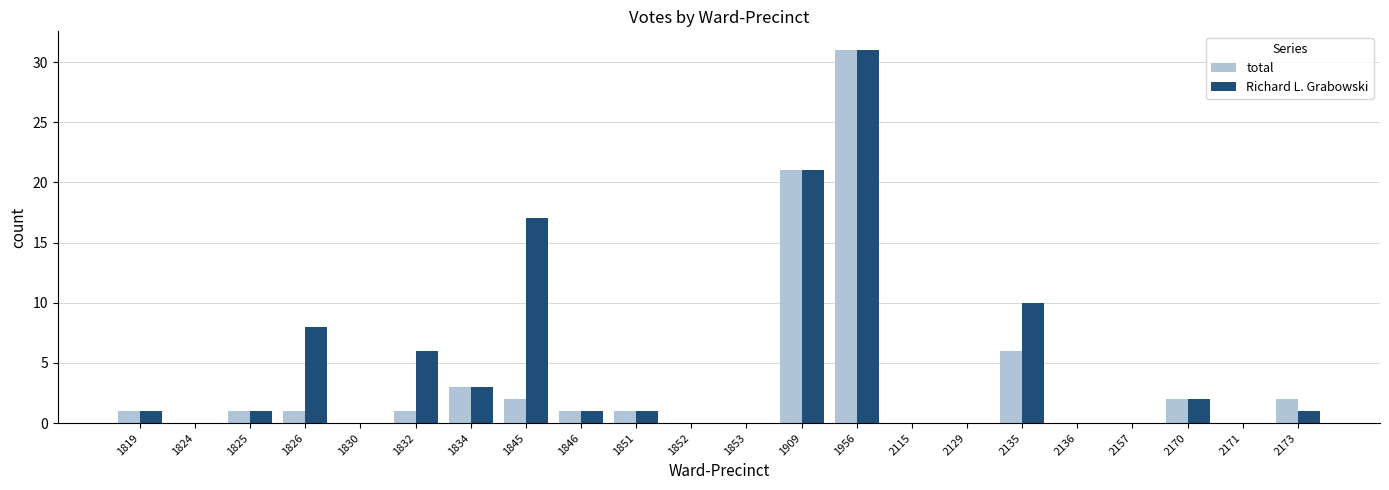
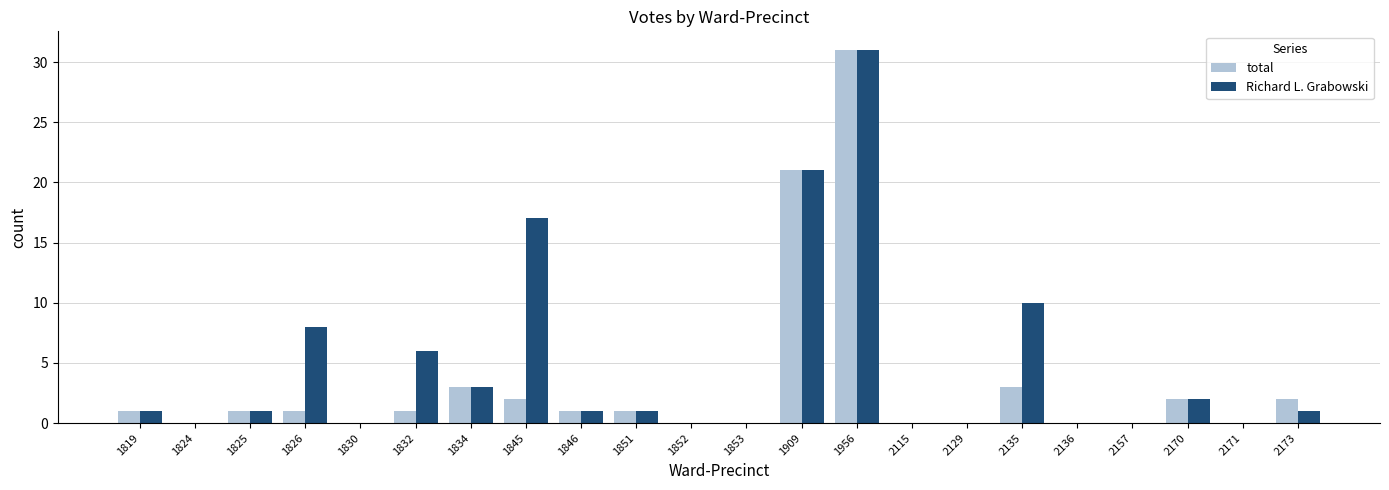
total, 2135: 6 -> 3
